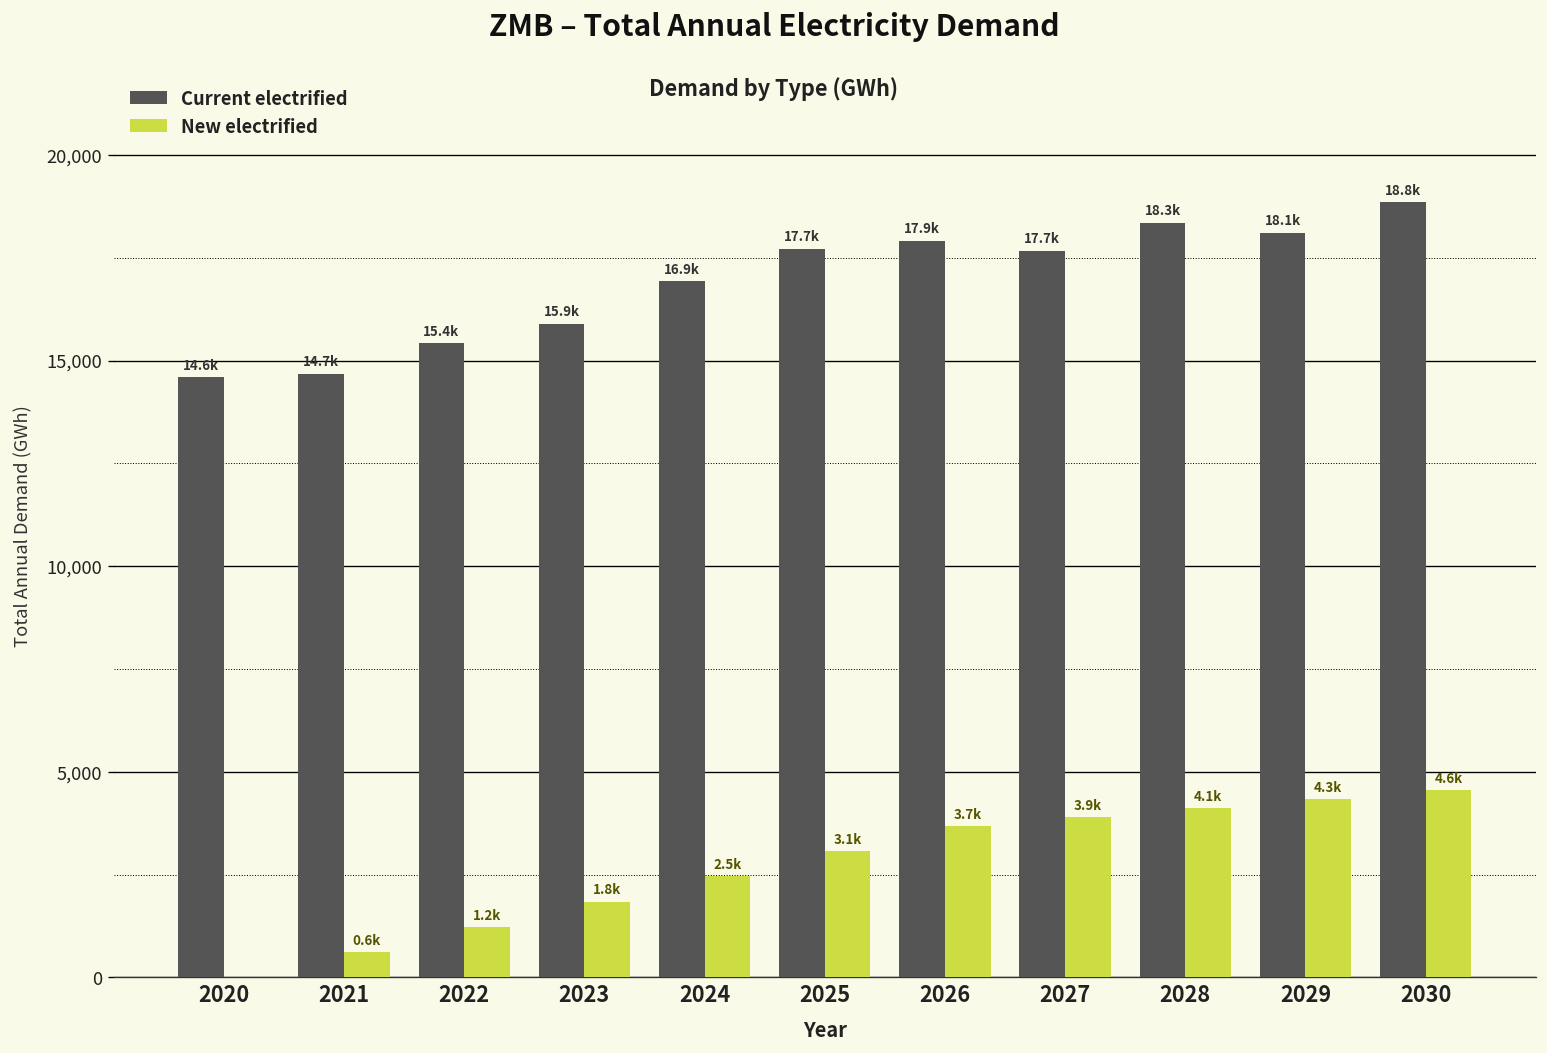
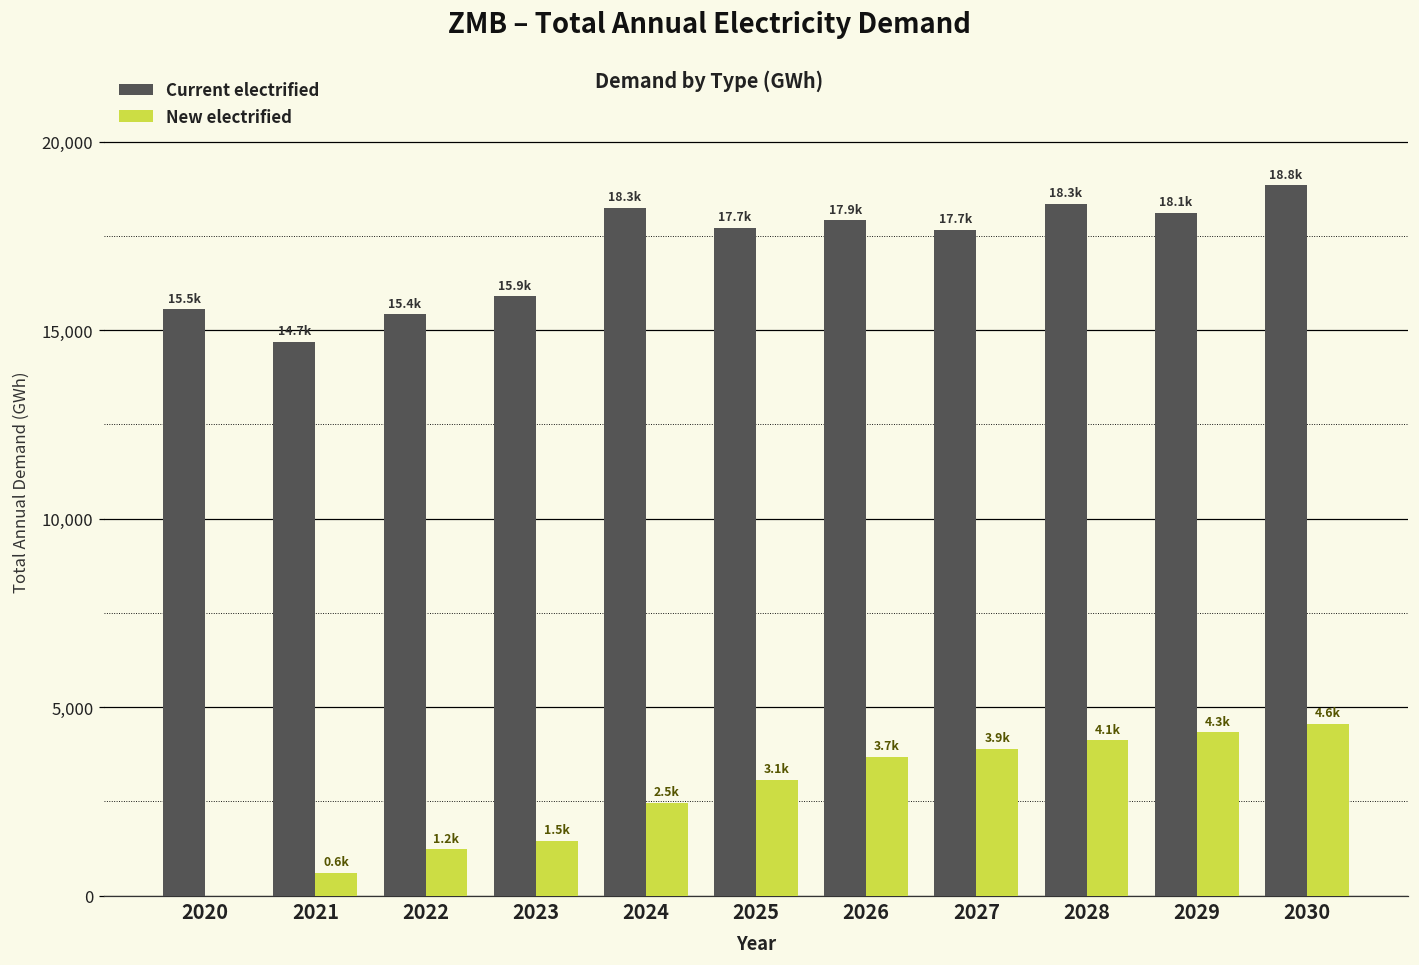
Current electrified, 2020: 14.6k -> 15.5k
New electrified, 2023: 1.8k -> 1.5k
Current electrified, 2024: 16.9k -> 18.3k
